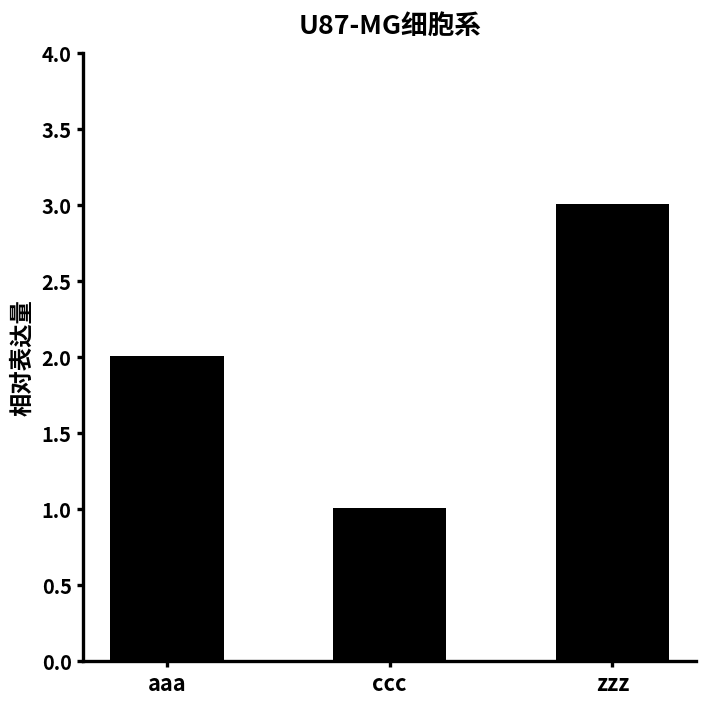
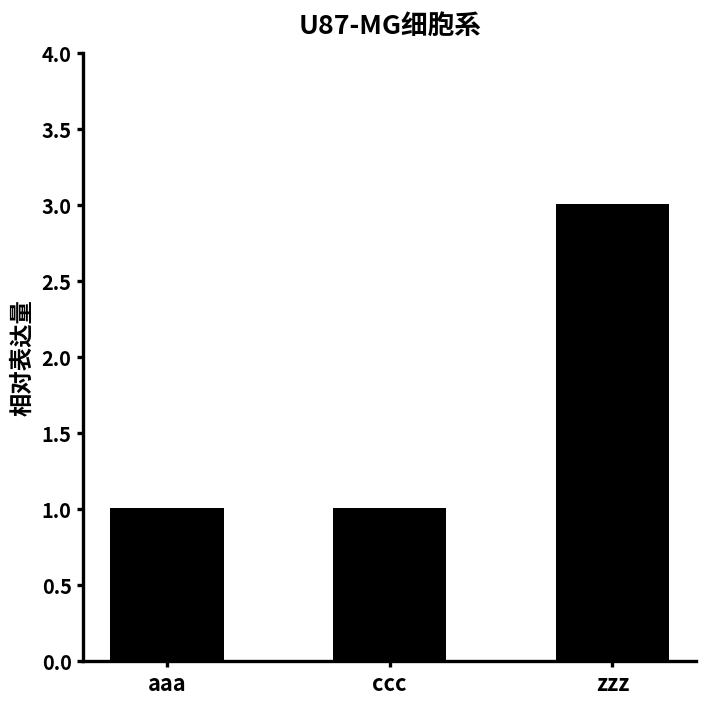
aaa: 2 -> 1
